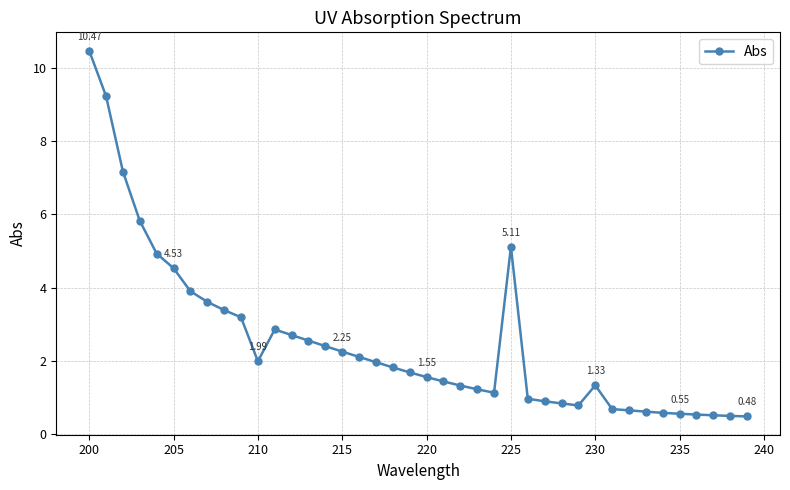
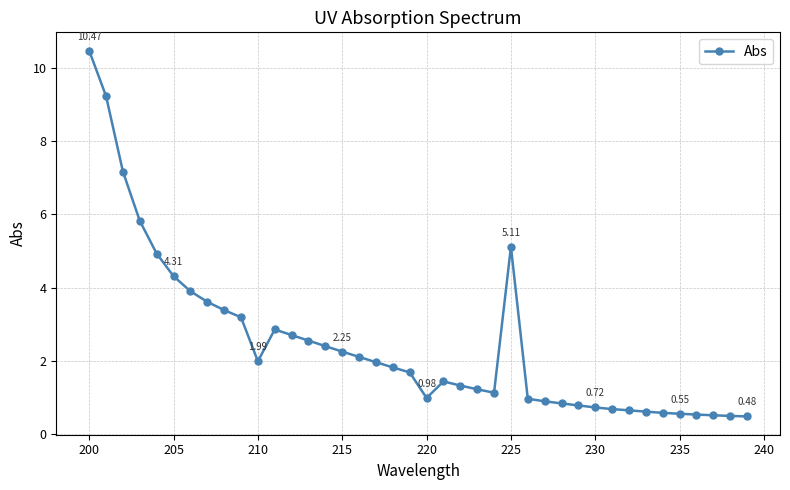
205: 4.53 -> 4.31
220: 1.55 -> 0.98
230: 1.33 -> 0.72
